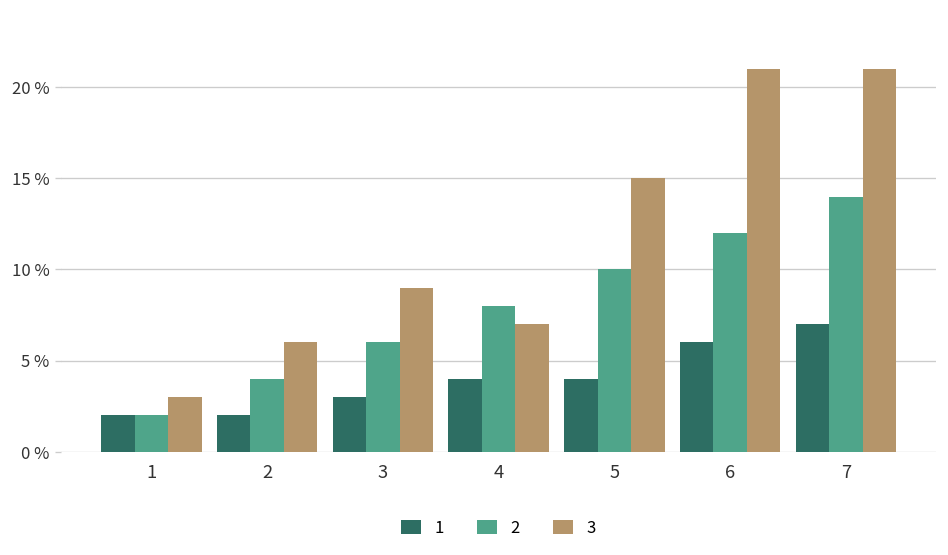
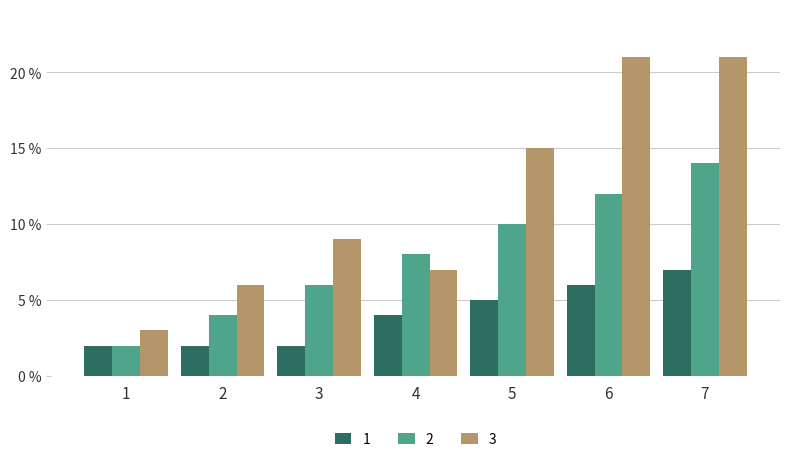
1, 3: 3 % -> 2 %
1, 5: 4 % -> 5 %
